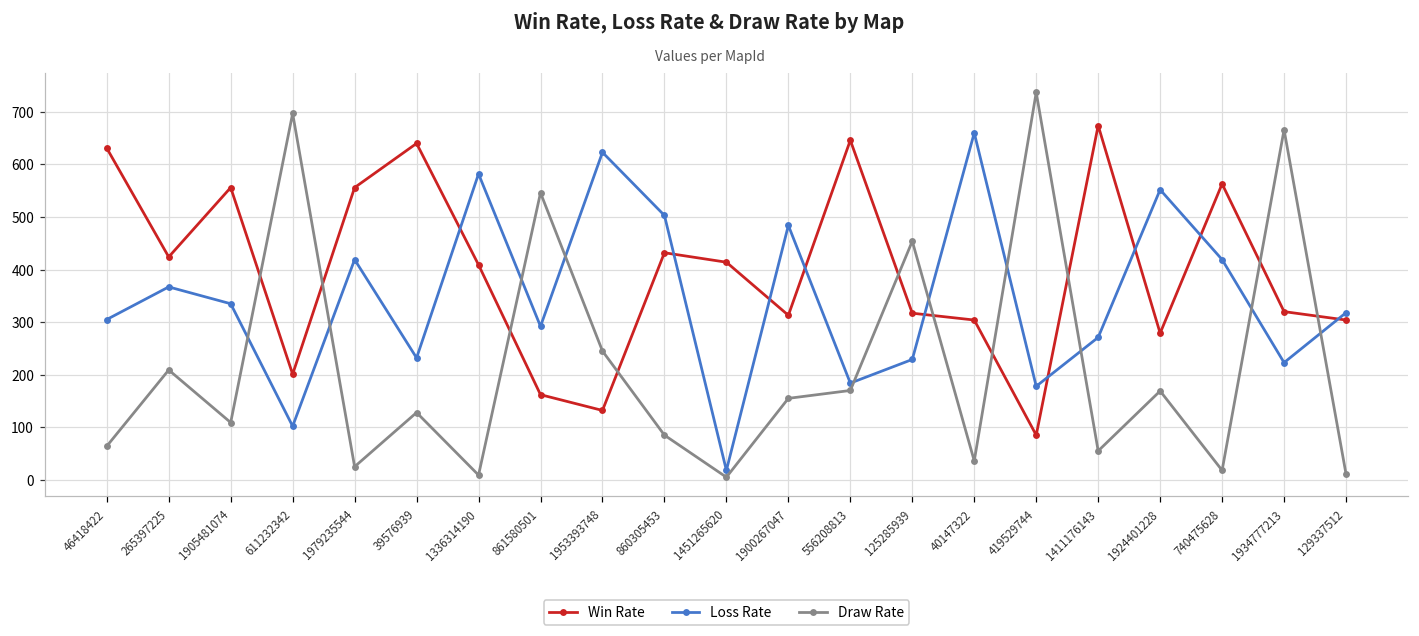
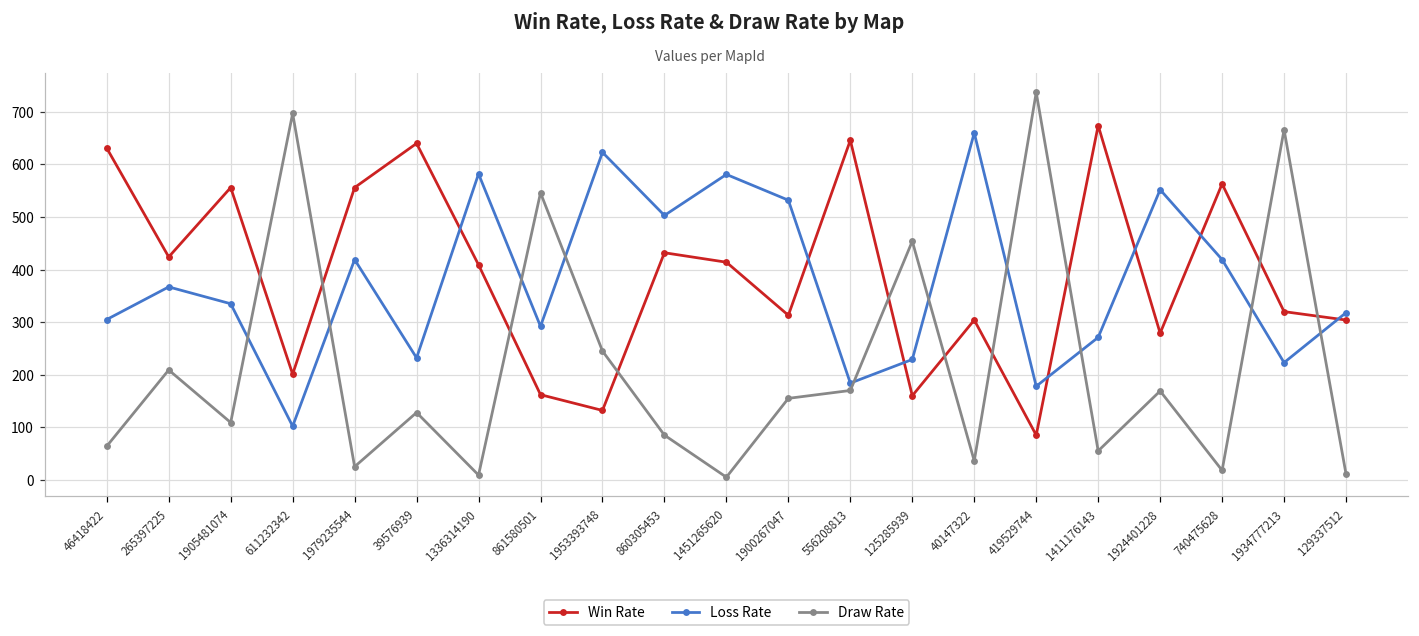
Loss Rate, 1451265620: 20 -> 580
Loss Rate, 1900267047: 480 -> 530
Win Rate, 125285939: 320 -> 160
